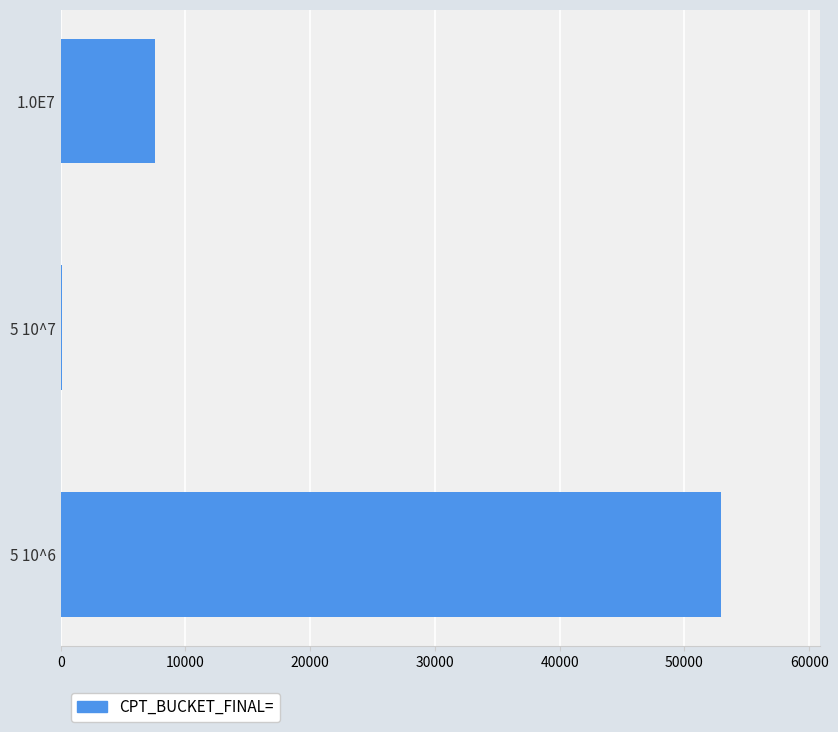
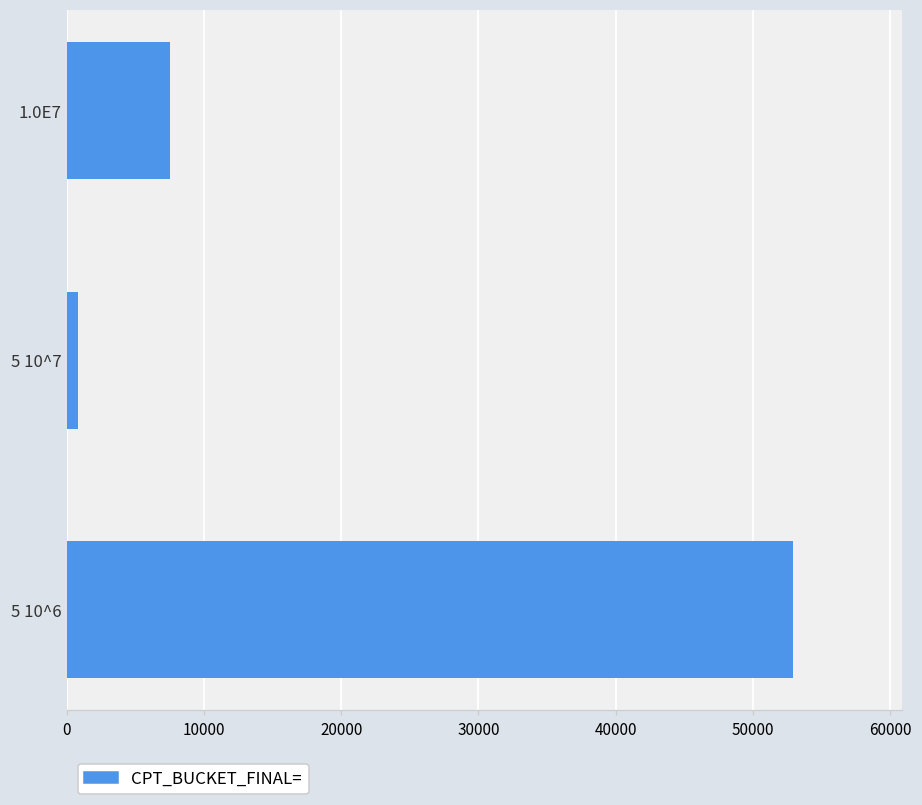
5 10^7: 100 -> 800
